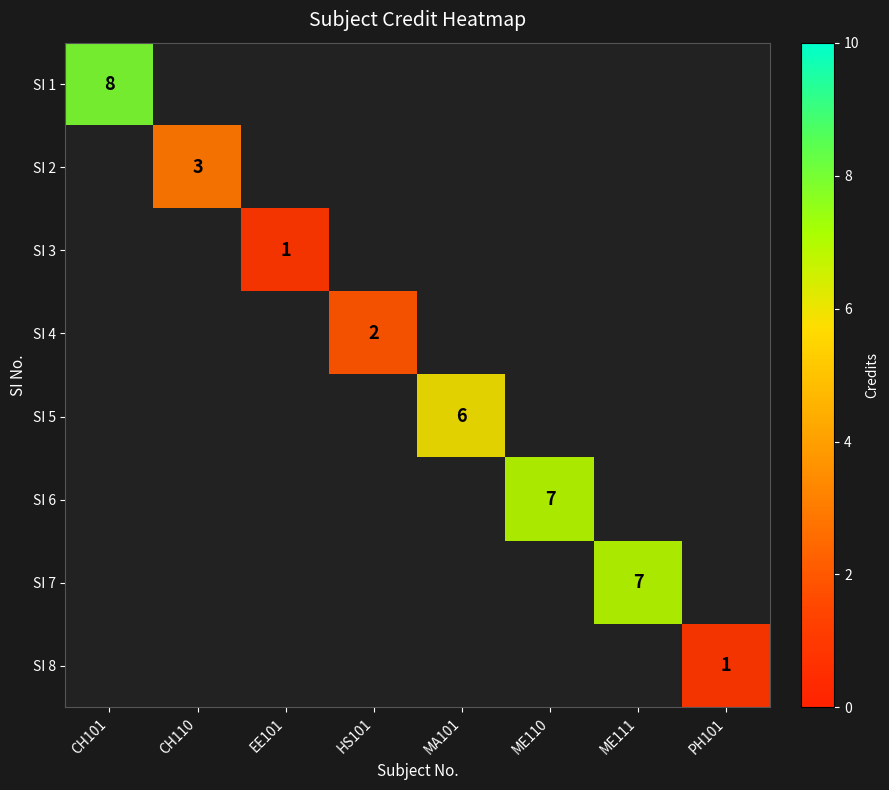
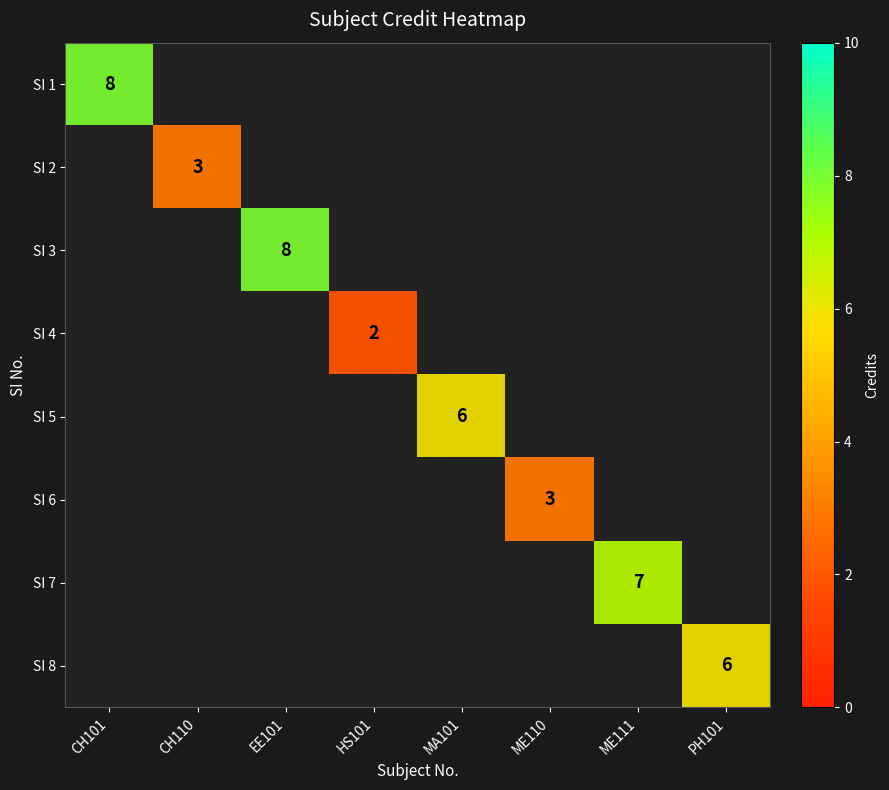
SI 3, EE101: 1 -> 8
SI 6, ME110: 7 -> 3
SI 8, PH101: 1 -> 6
